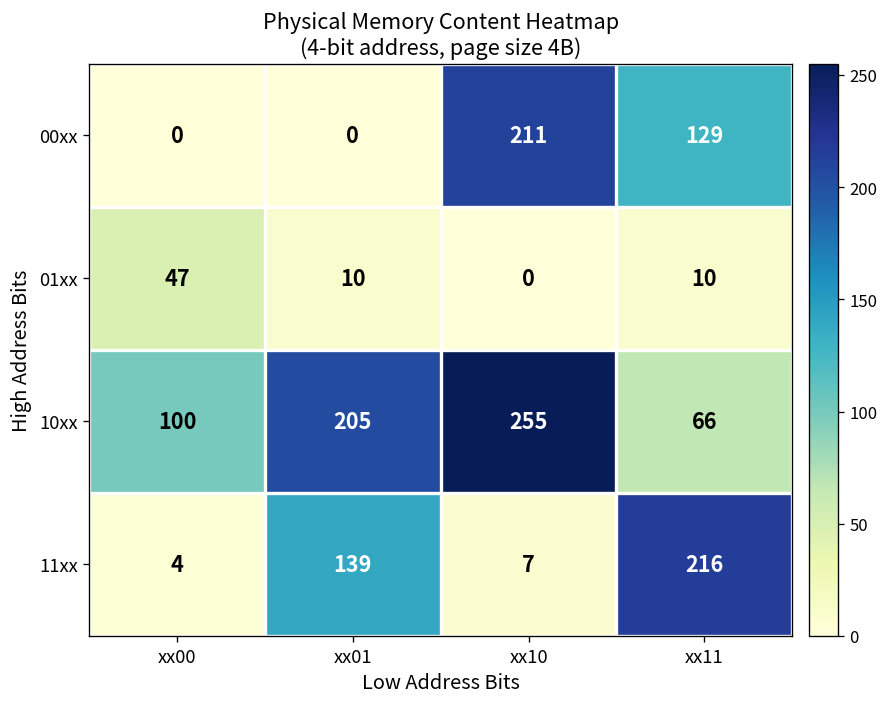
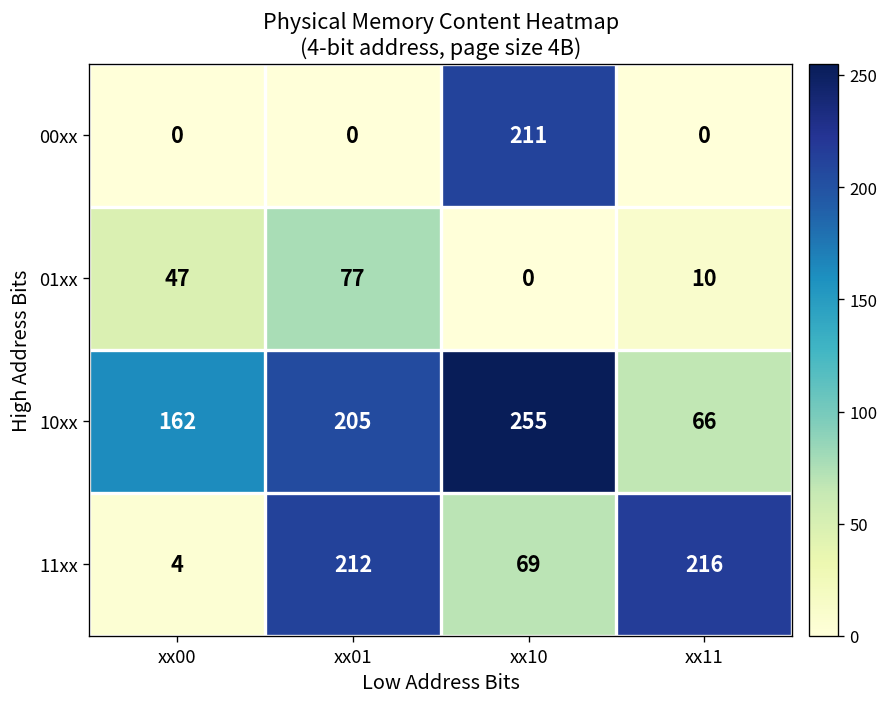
00xx, xx11: 129 -> 0
01xx, xx01: 10 -> 77
10xx, xx00: 100 -> 162
11xx, xx01: 139 -> 212
11xx, xx10: 7 -> 69
